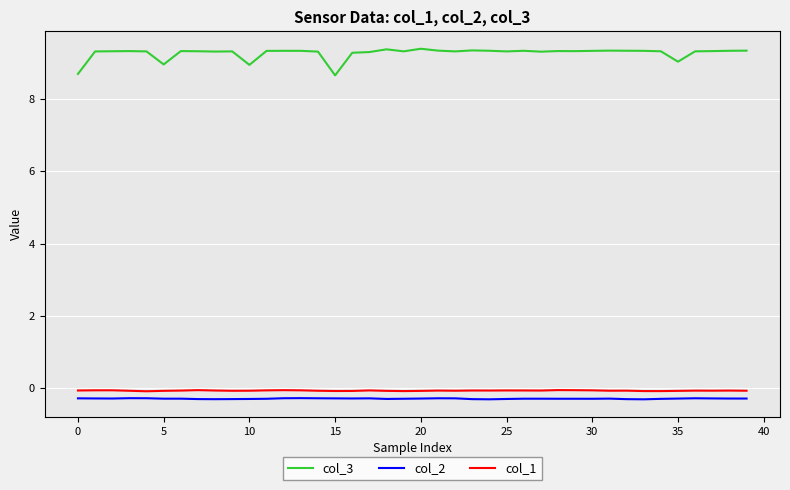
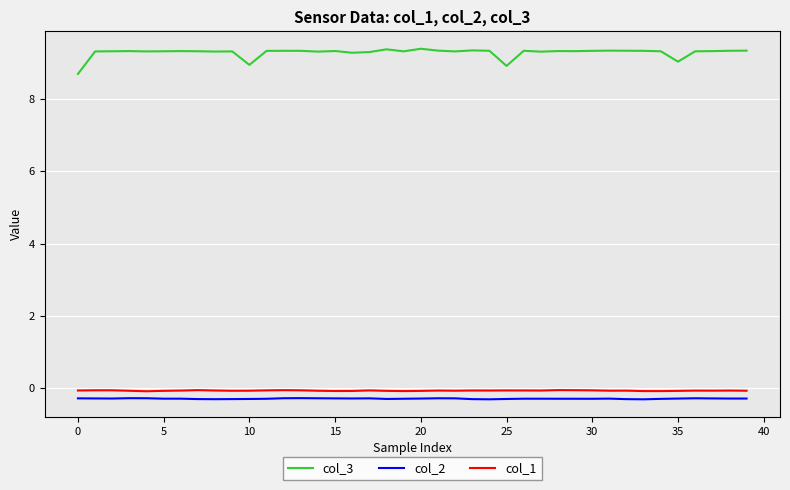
col_3, 5: 9.0 -> 9.3
col_3, 15: 8.7 -> 9.3
col_3, 25: 9.3 -> 8.9
